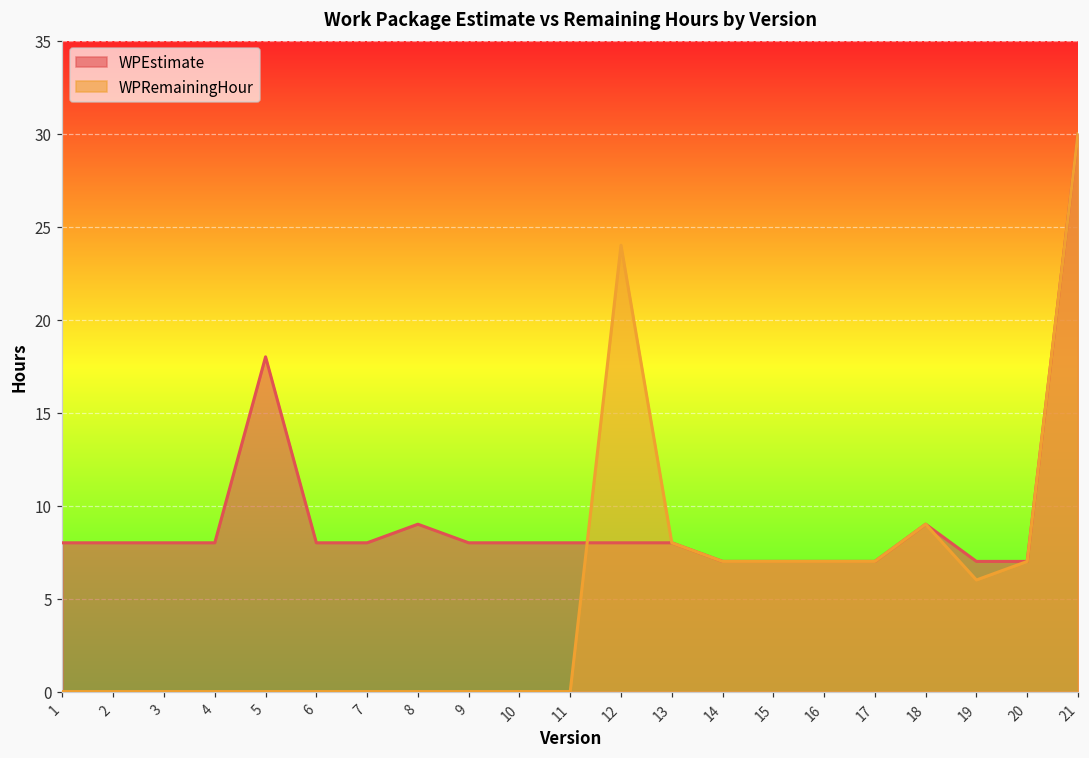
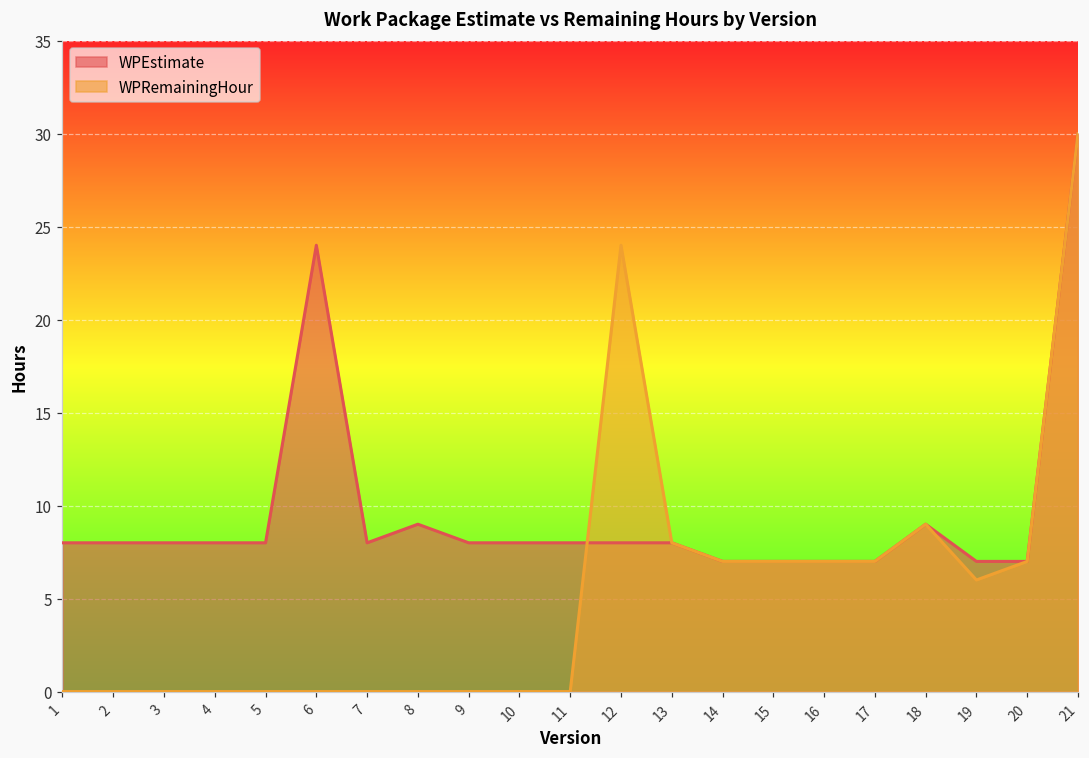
WPEstimate, 5: 18 -> 8
WPEstimate, 6: 8 -> 24
